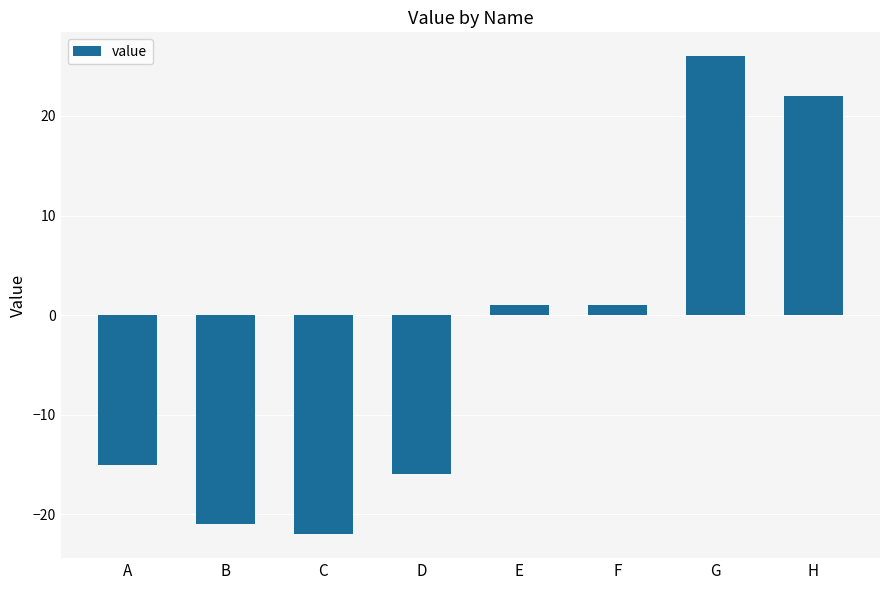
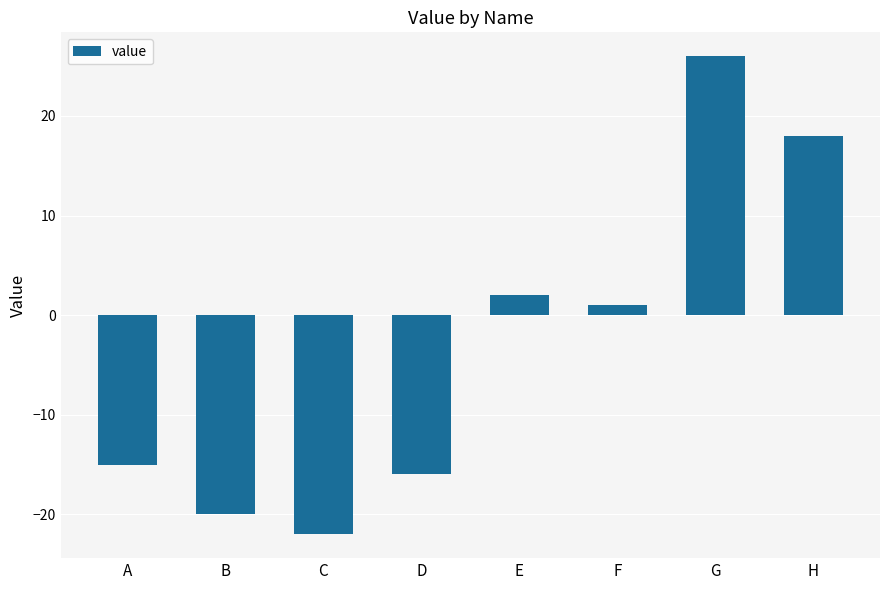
B: -21 -> -20
E: 1 -> 2
H: 22 -> 18
